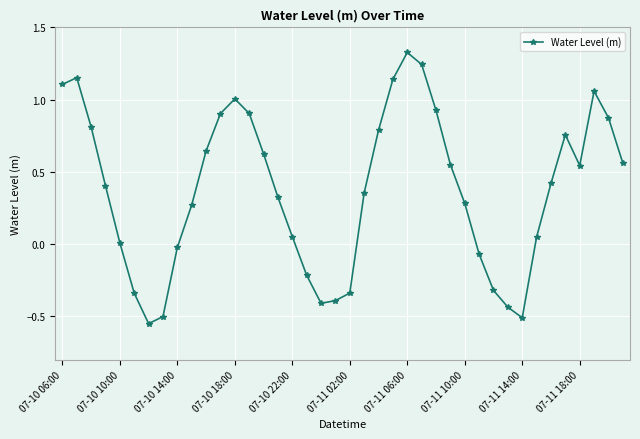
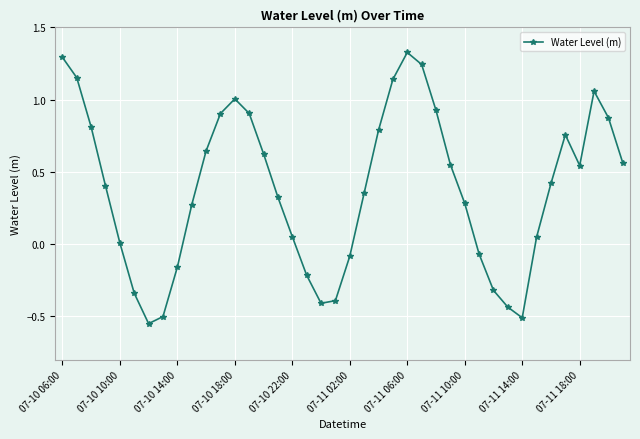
07-10 06:00: 1.11 -> 1.29
07-10 14:00: -0.02 -> -0.16
07-11 02:00: -0.34 -> -0.08
